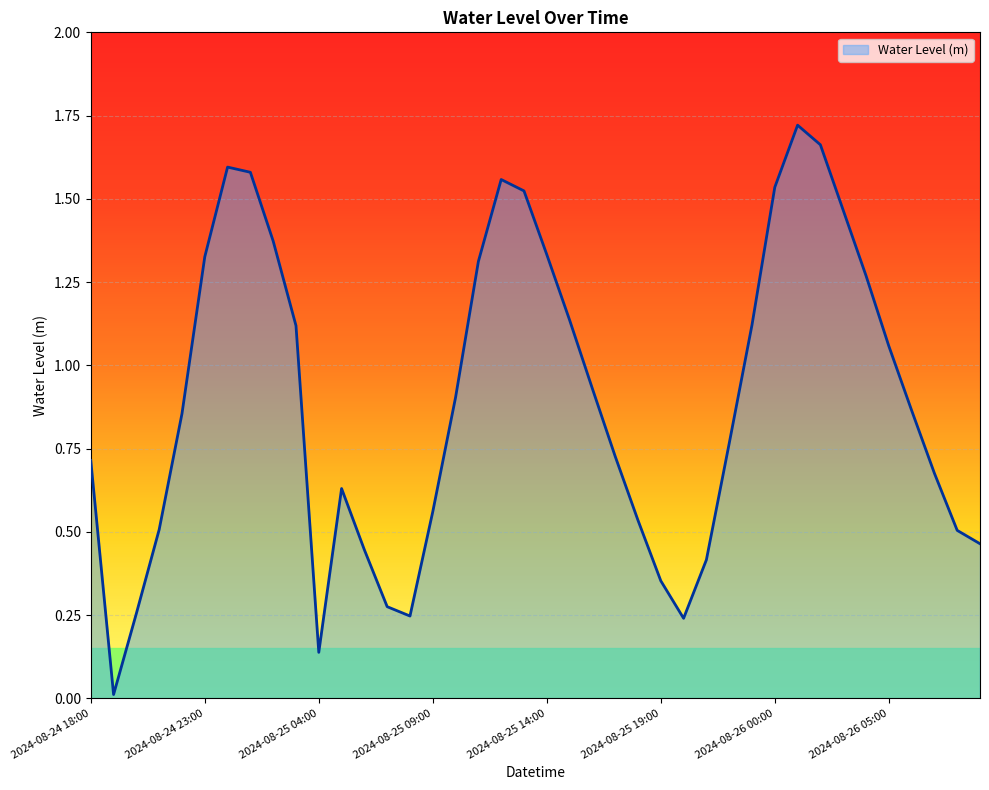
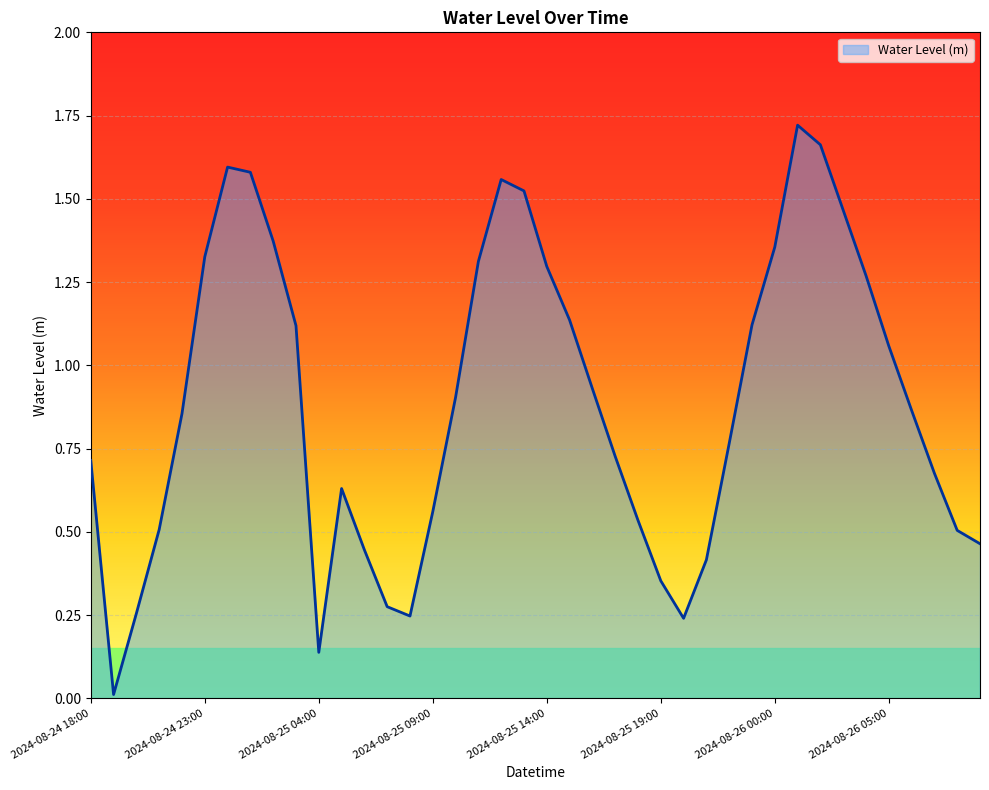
2024-08-25 14:00: 1.33 -> 1.30
2024-08-26 00:00: 1.53 -> 1.36
